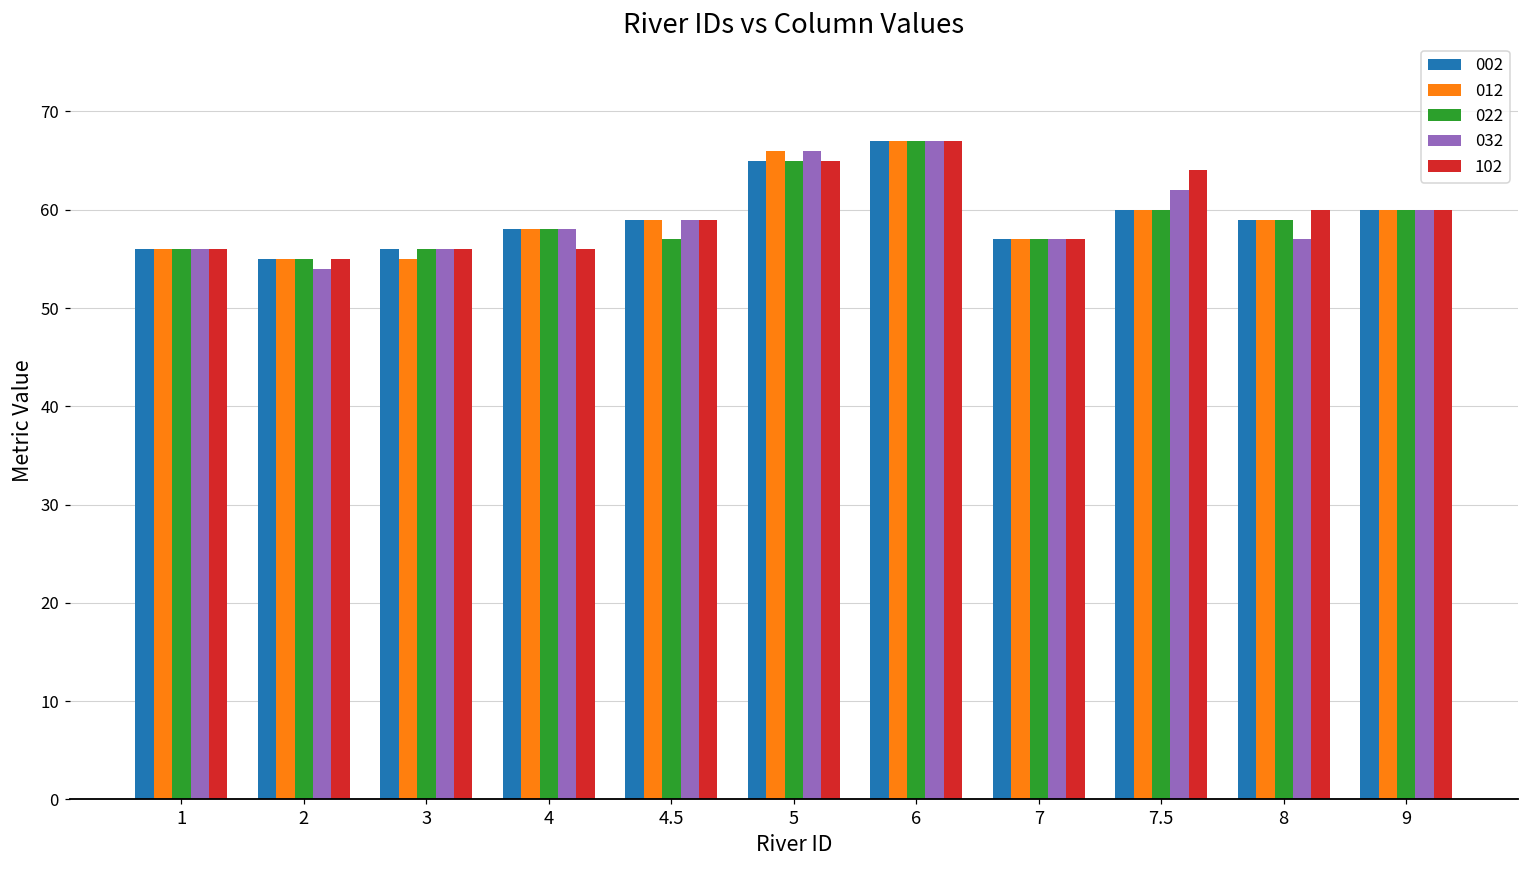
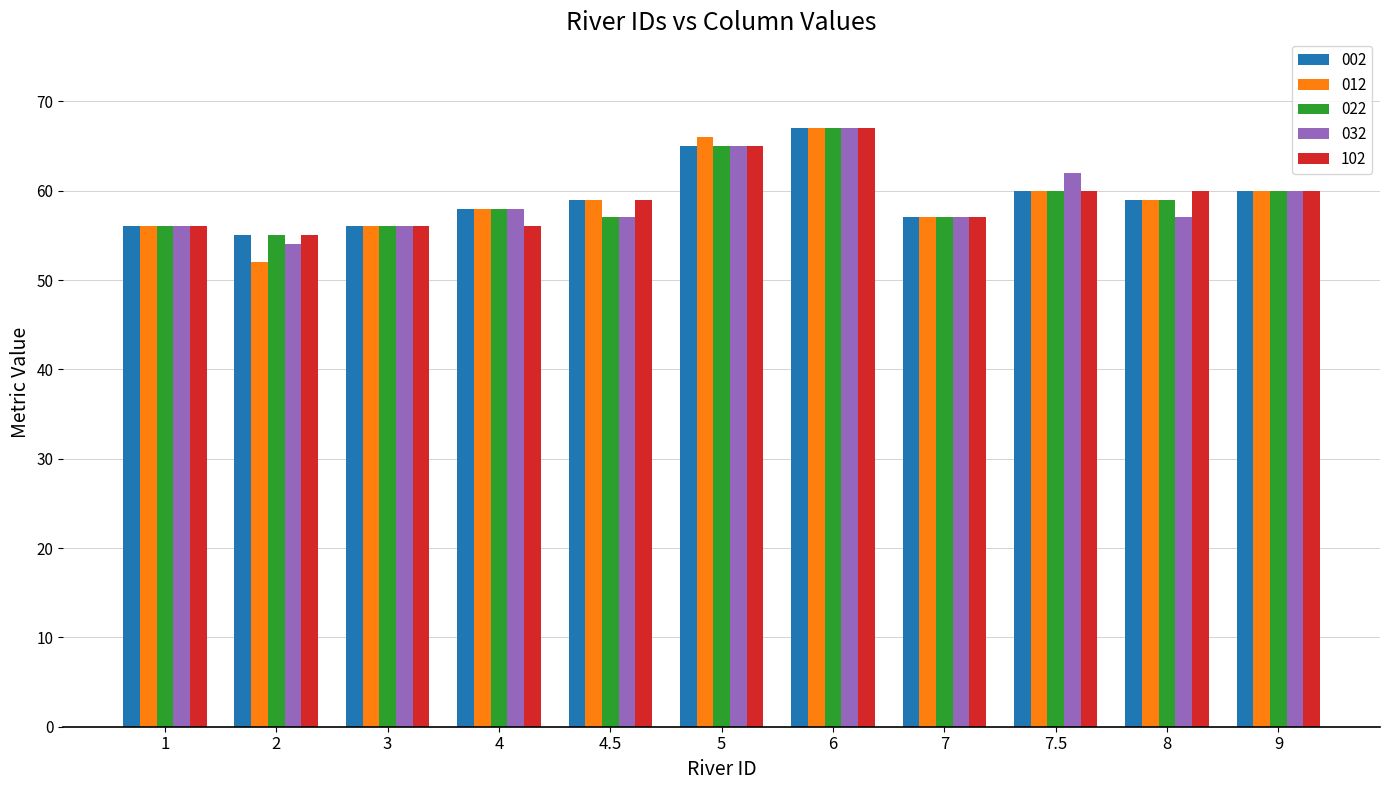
012, 2: 55 -> 52
012, 3: 55 -> 56
032, 4.5: 59 -> 57
032, 5: 66 -> 65
102, 7.5: 64 -> 60
